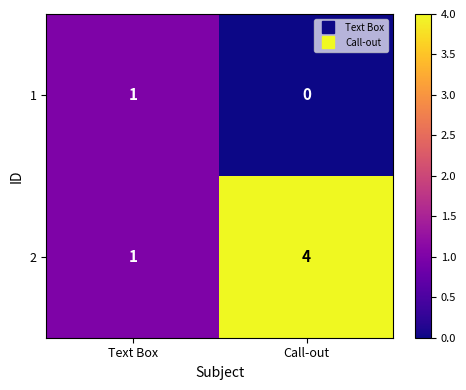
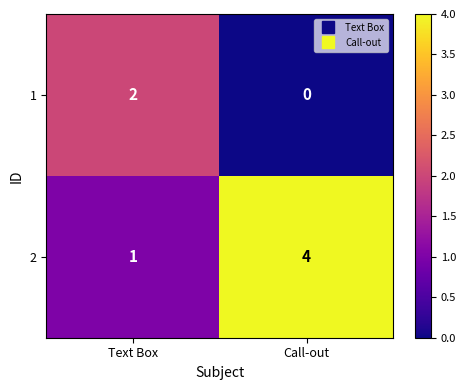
1, Text Box: 1 -> 2
